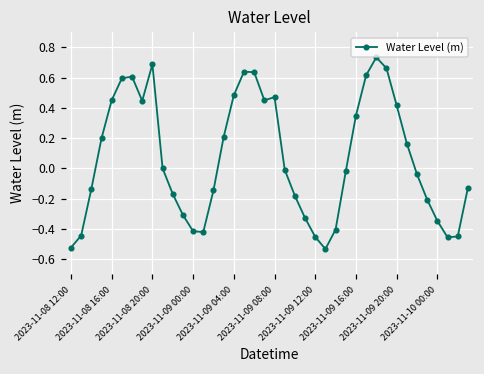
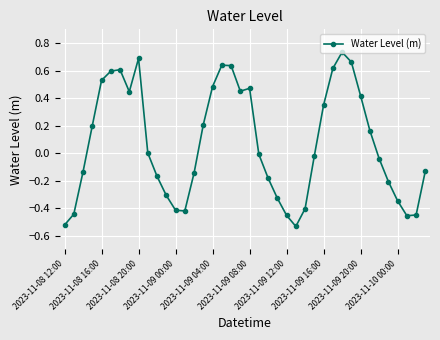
2023-11-08 16:00: 0.45 -> 0.53
